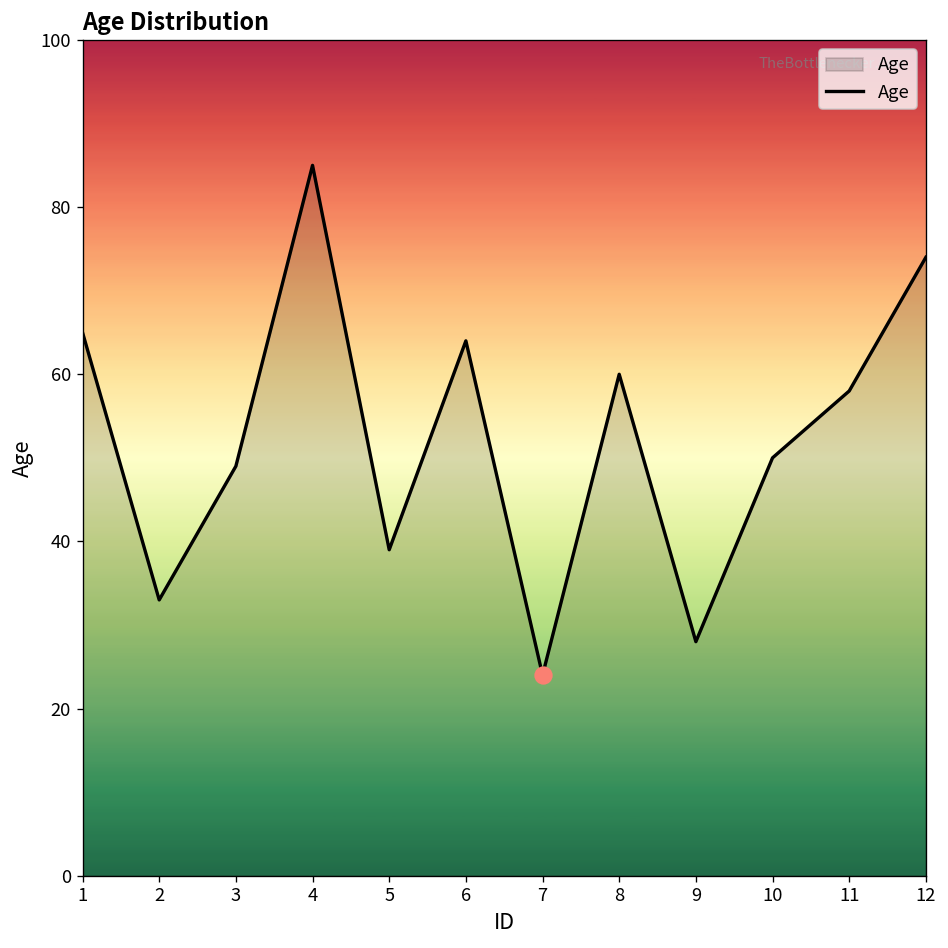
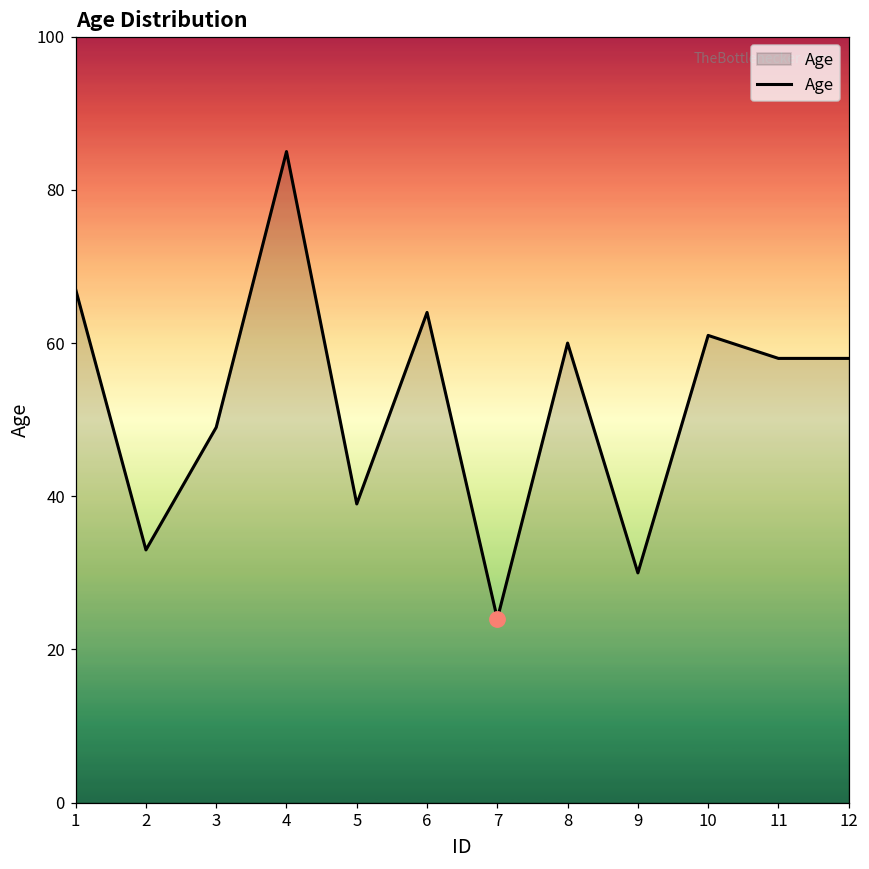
Age, 1: 65 -> 67
Age, 9: 28 -> 30
Age, 10: 50 -> 61
Age, 12: 74 -> 58
